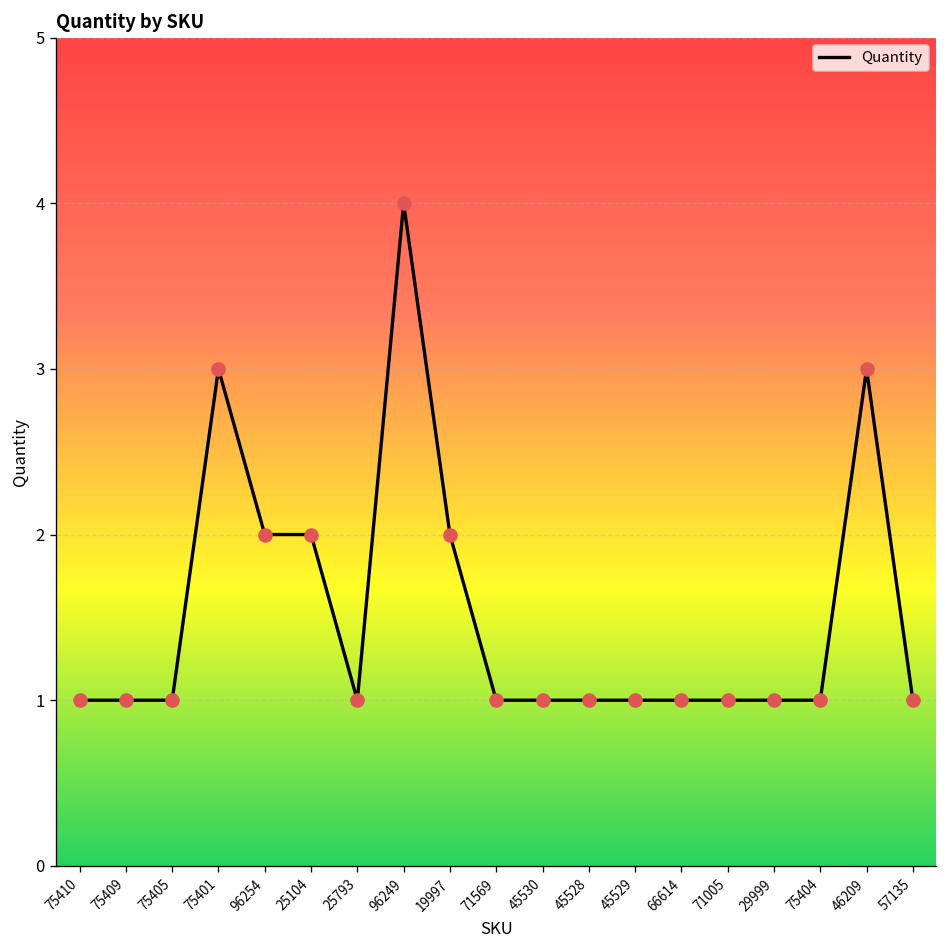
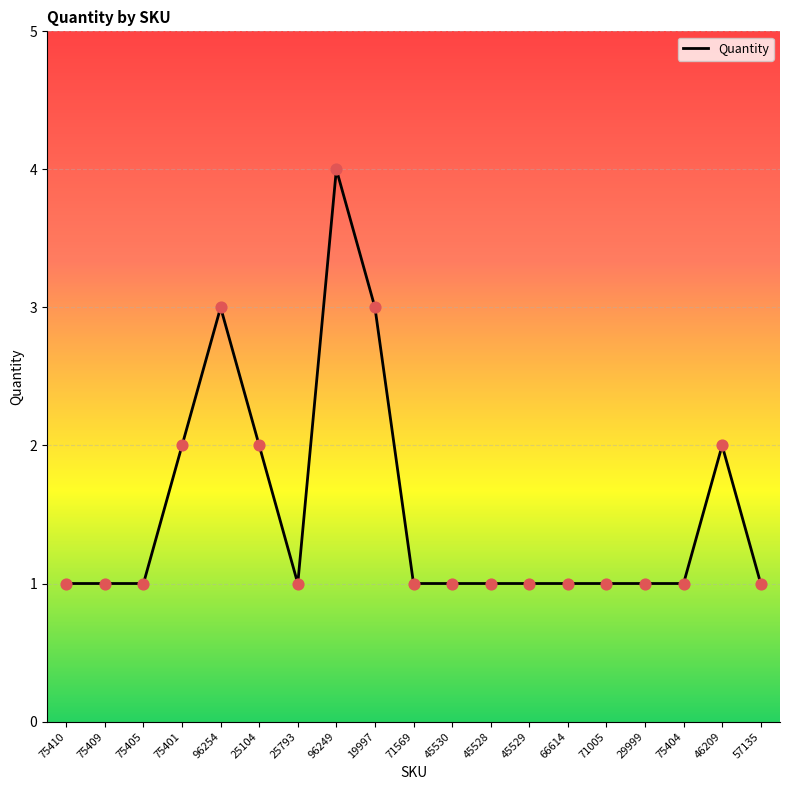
75401: 3 -> 2
96254: 2 -> 3
19997: 2 -> 3
46209: 3 -> 2
